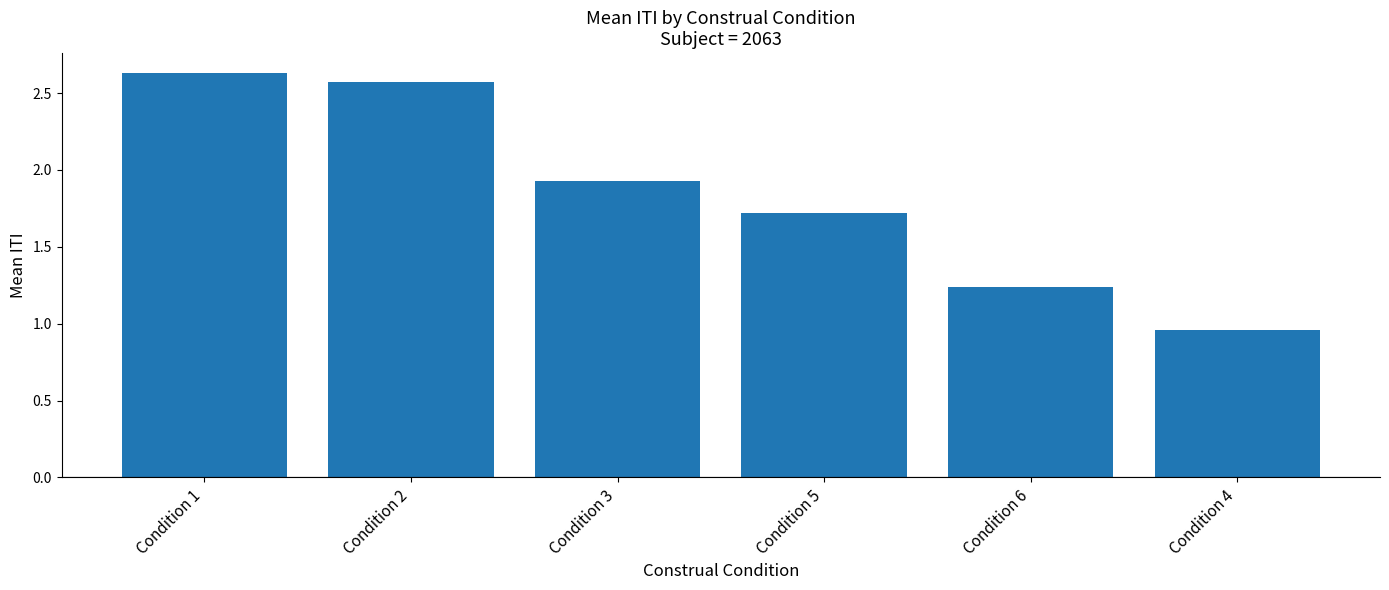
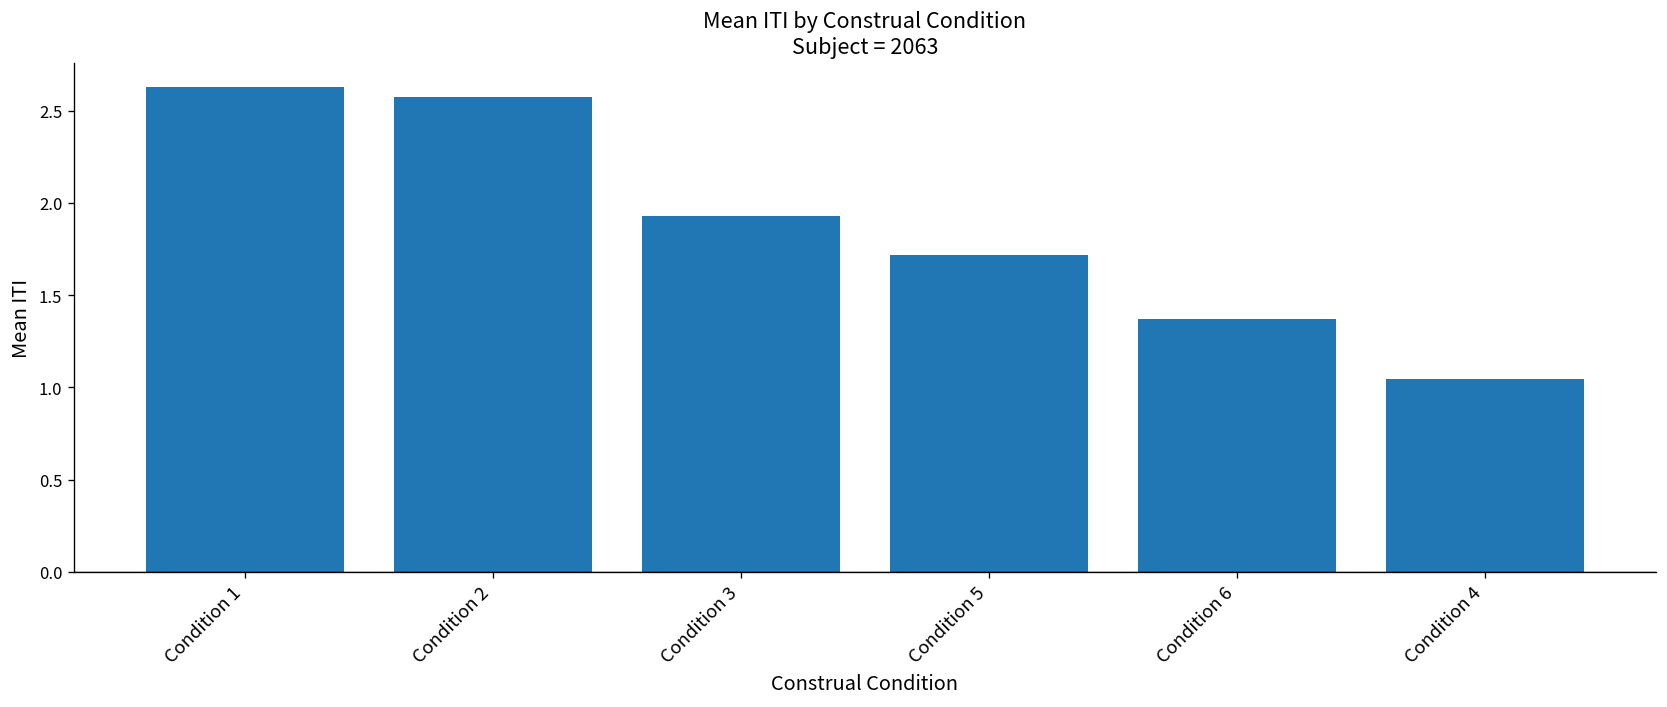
Condition 6: 1.24 -> 1.37
Condition 4: 0.96 -> 1.05
